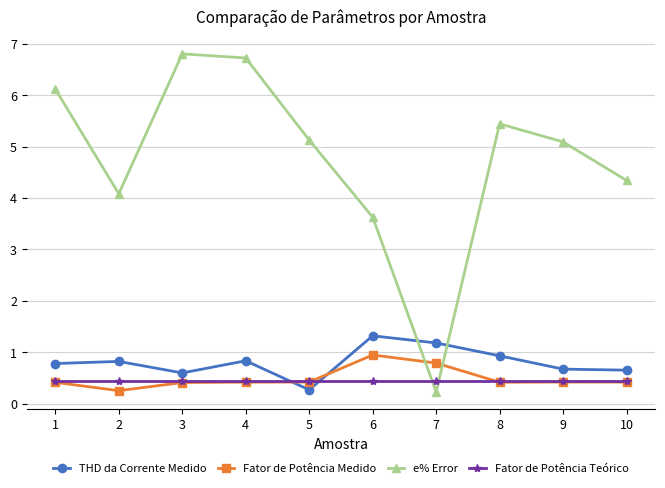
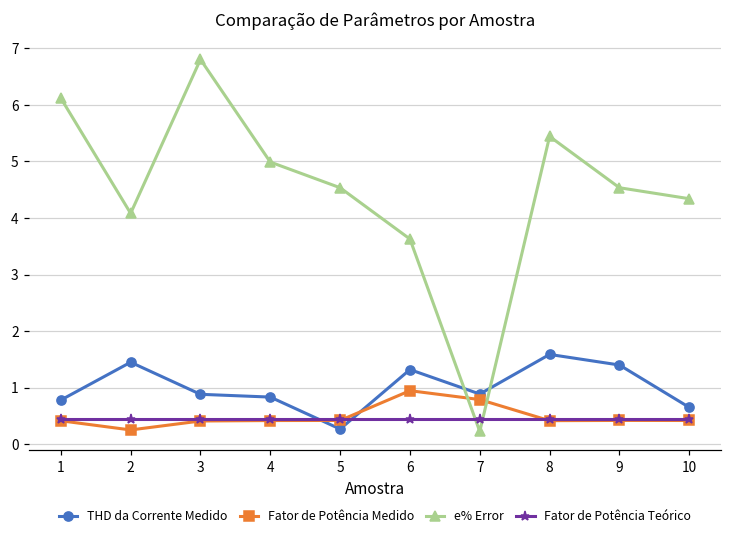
THD da Corrente Medido, 2: 0.8 -> 1.5
THD da Corrente Medido, 3: 0.6 -> 0.9
e% Error, 4: 6.7 -> 5.0
e% Error, 5: 5.1 -> 4.5
THD da Corrente Medido, 7: 1.2 -> 0.9
THD da Corrente Medido, 8: 0.9 -> 1.6
THD da Corrente Medido, 9: 0.7 -> 1.4
e% Error, 9: 5.1 -> 4.5
